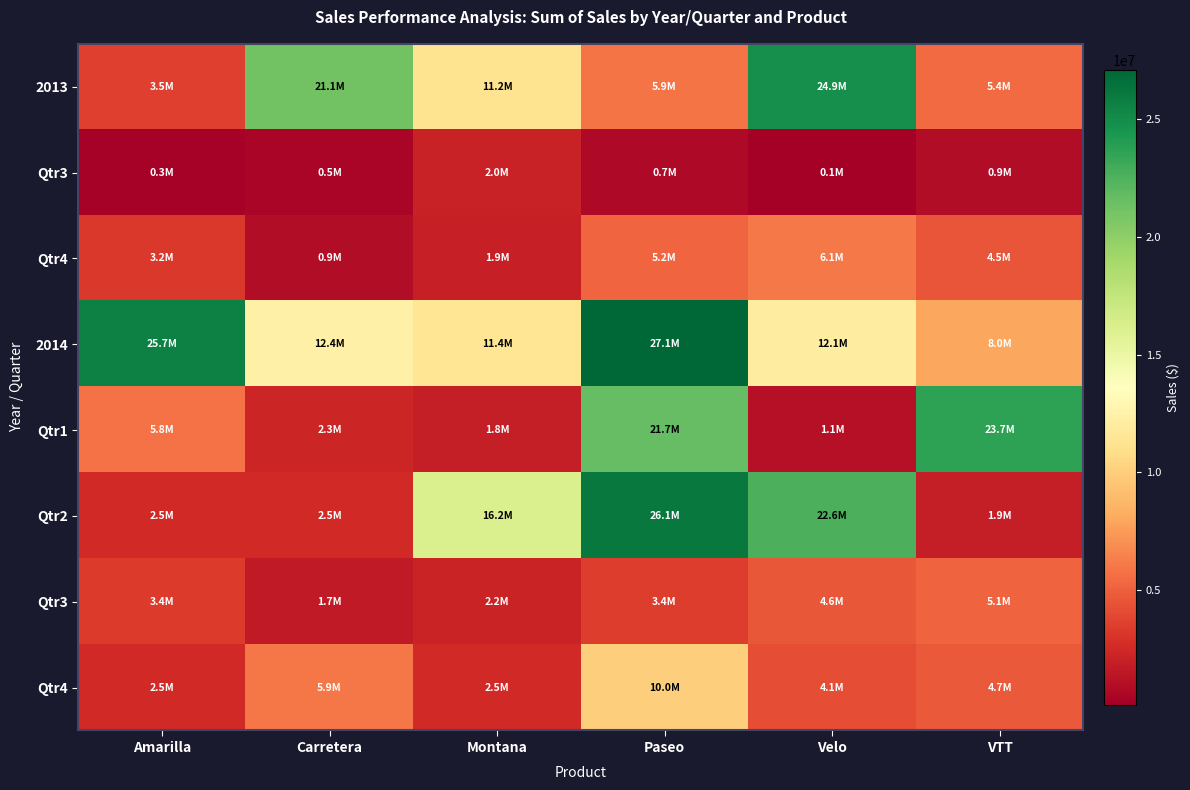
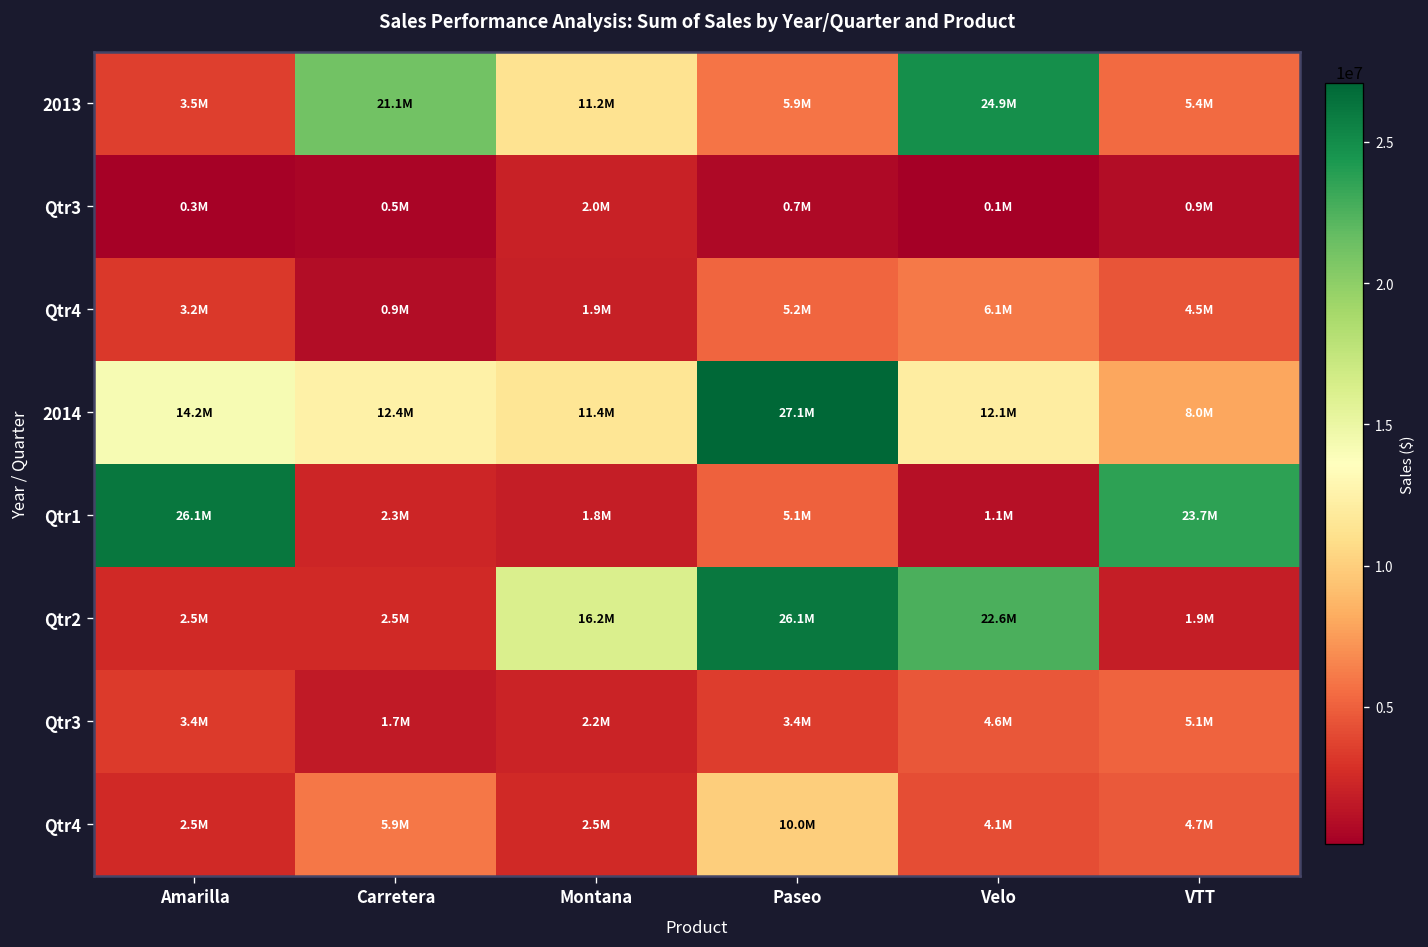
2014, Amarilla: 25.7M -> 14.2M
Qtr1, Amarilla: 5.8M -> 26.1M
Qtr1, Paseo: 21.7M -> 5.1M
